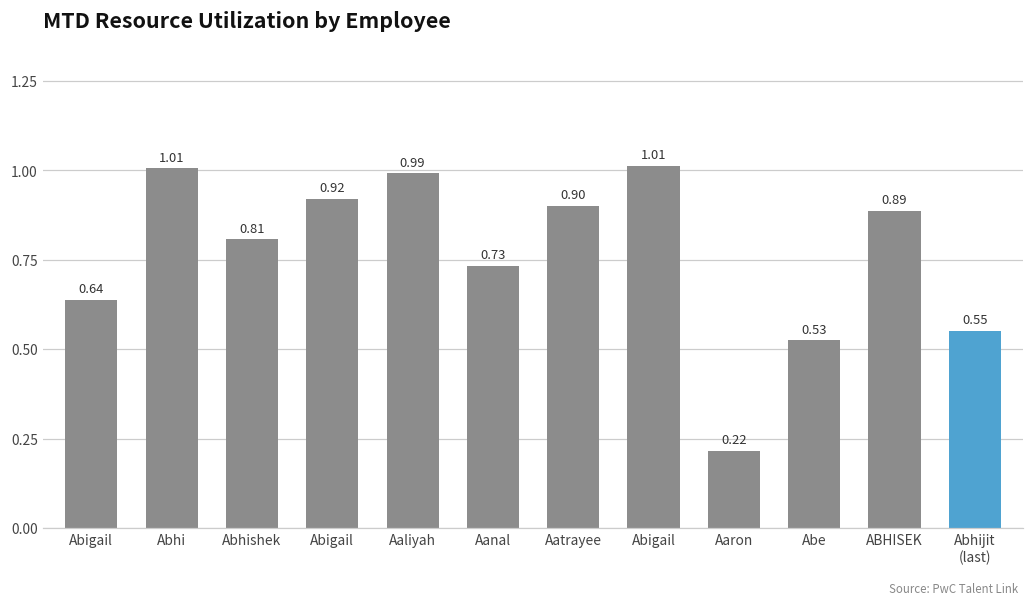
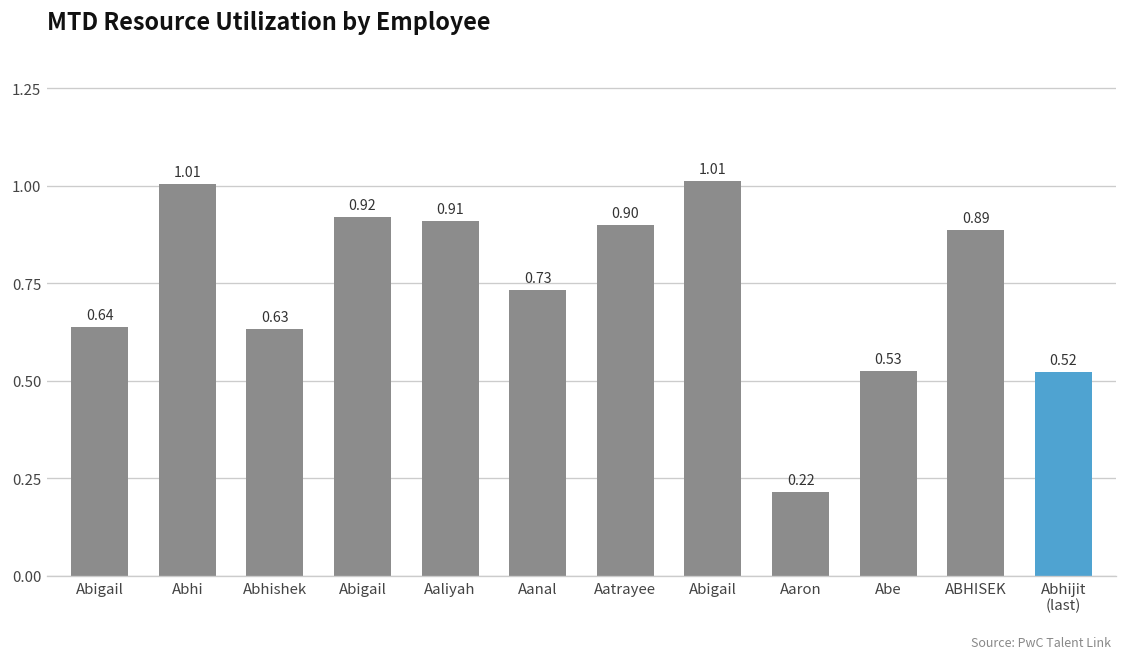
Abhishek: 0.81 -> 0.63
Aaliyah: 0.99 -> 0.91
Abhijit (last): 0.55 -> 0.52
